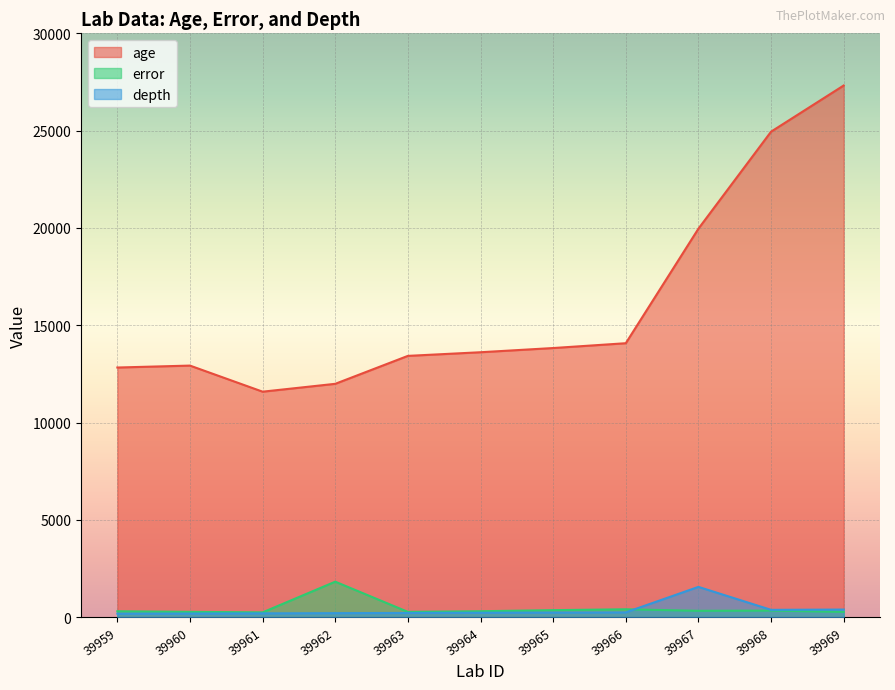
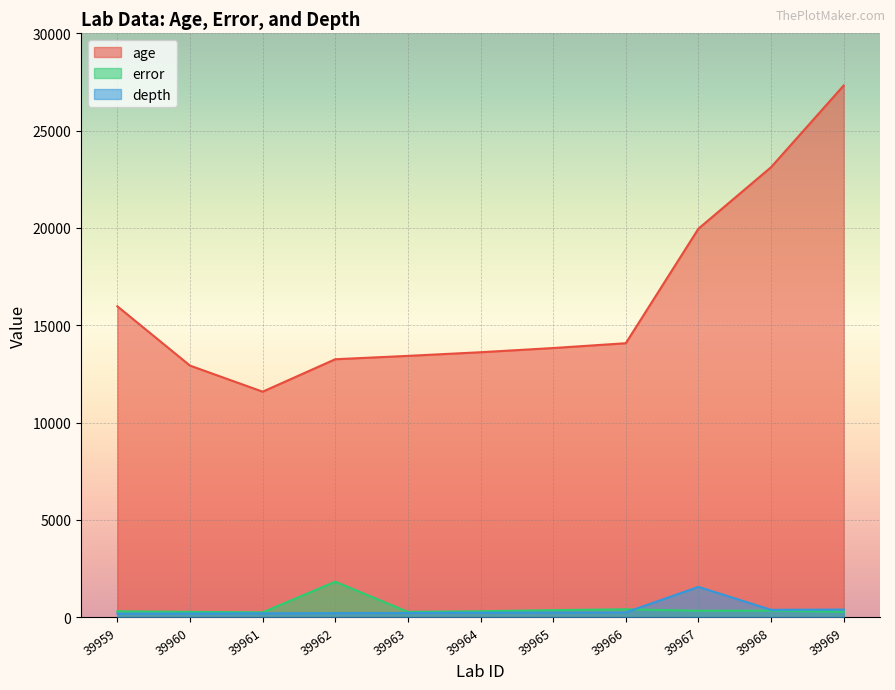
age, 39959: 12800 -> 16000
age, 39962: 12000 -> 13300
age, 39968: 24900 -> 23100
